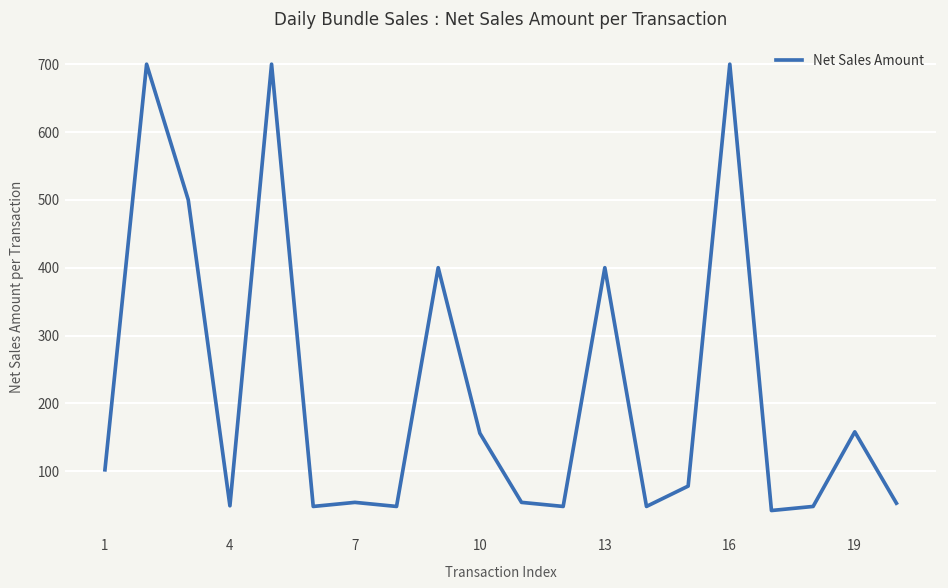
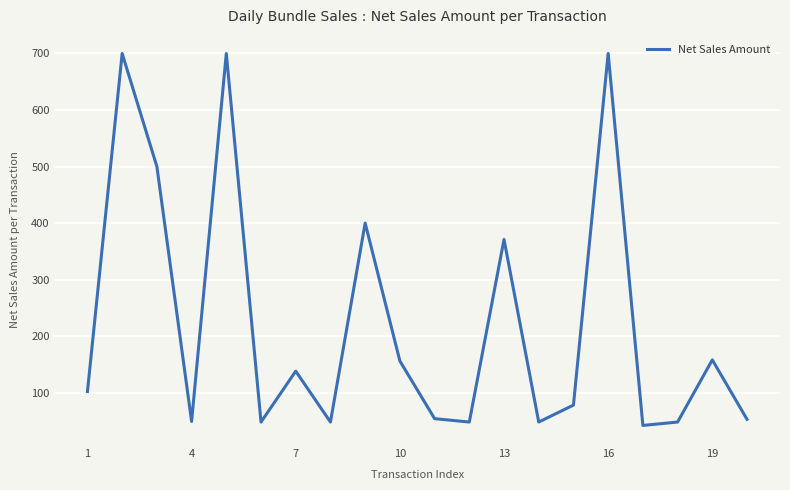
7: 50 -> 140
13: 400 -> 370
